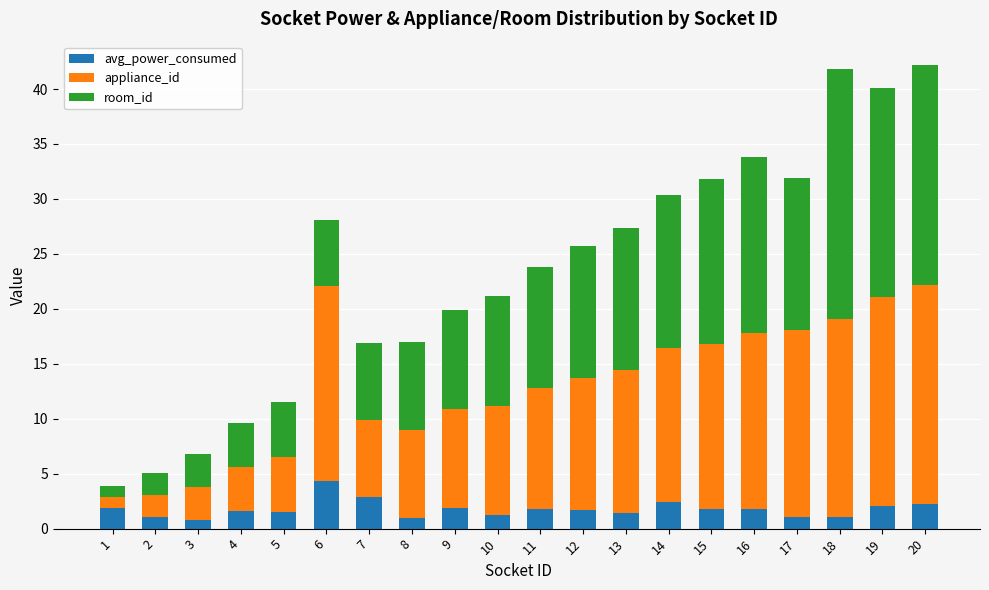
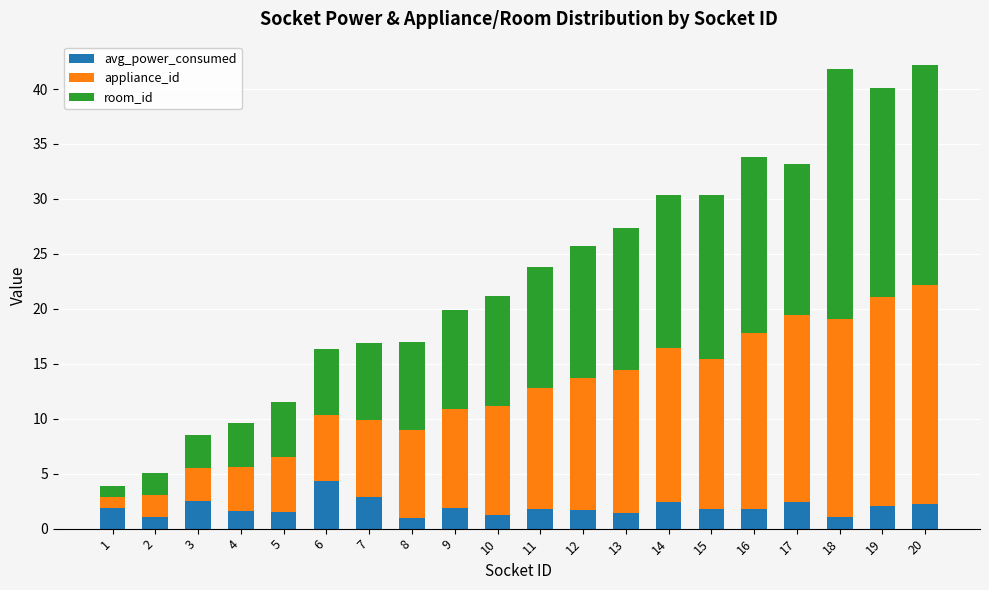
avg_power_consumed, 3: 0.8 -> 2.5
appliance_id, 6: 17.8 -> 6.0
appliance_id, 15: 15.0 -> 13.6
avg_power_consumed, 17: 1.1 -> 2.4
